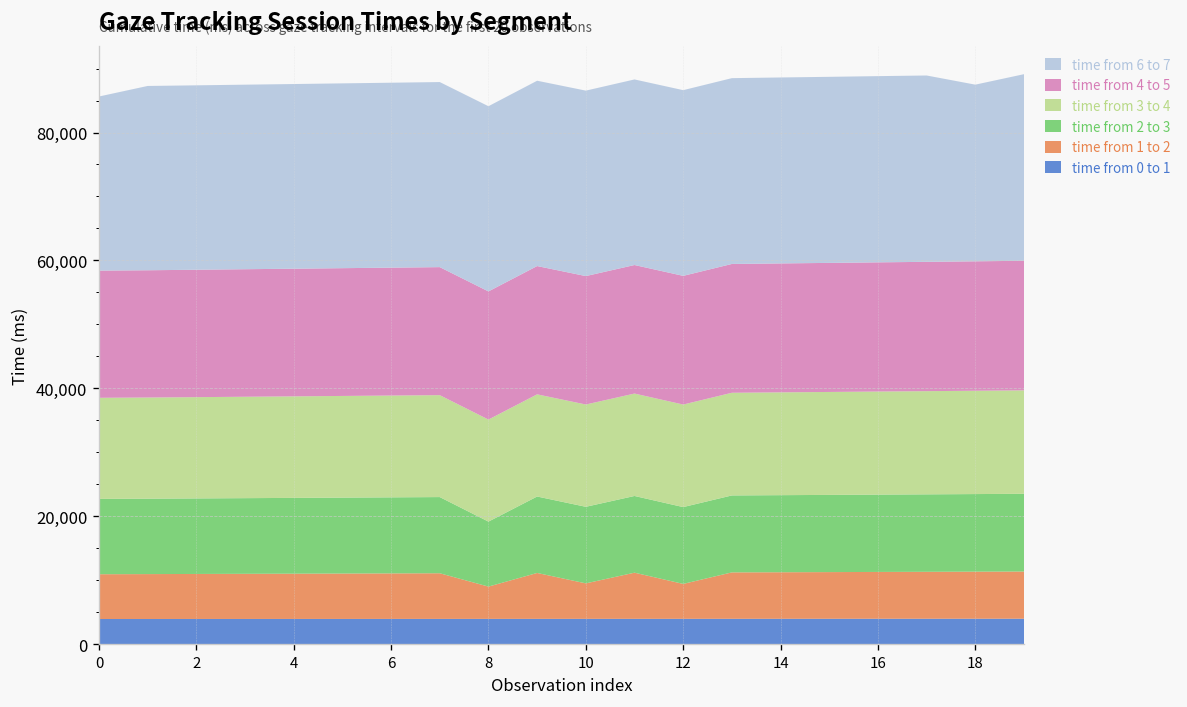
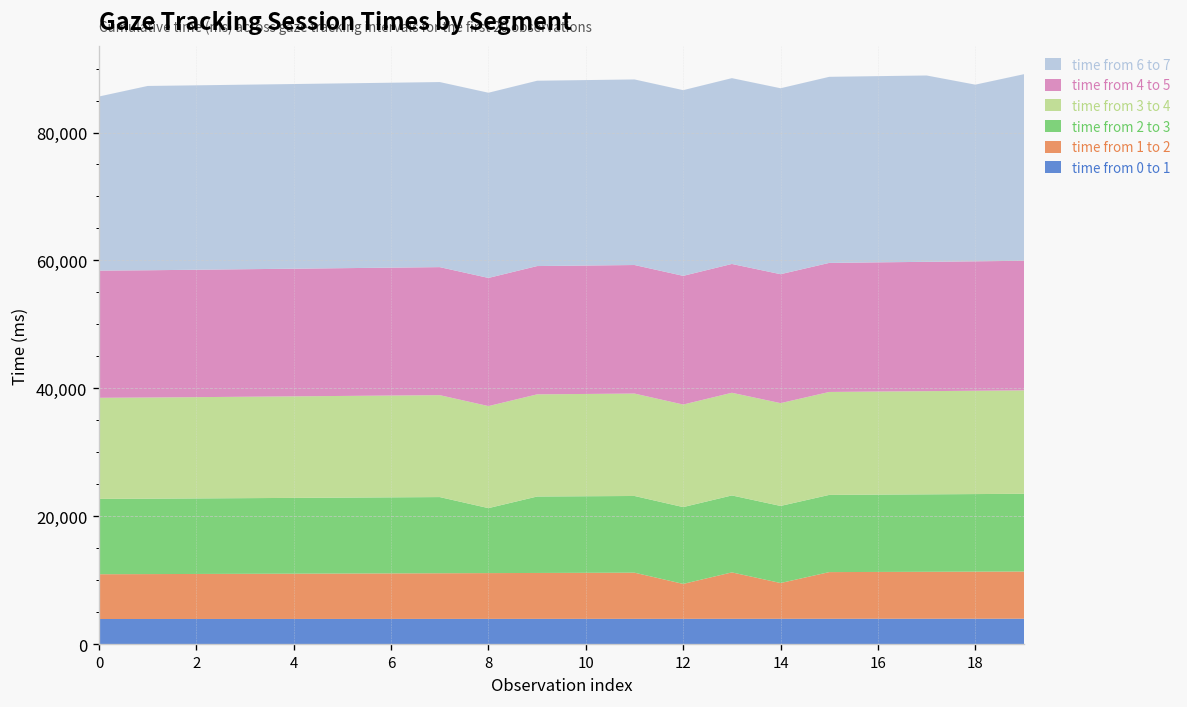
time from 1 to 2, 8: 5,000 -> 7,000
time from 1 to 2, 10: 6,000 -> 7,000
time from 1 to 2, 14: 7,000 -> 6,000
